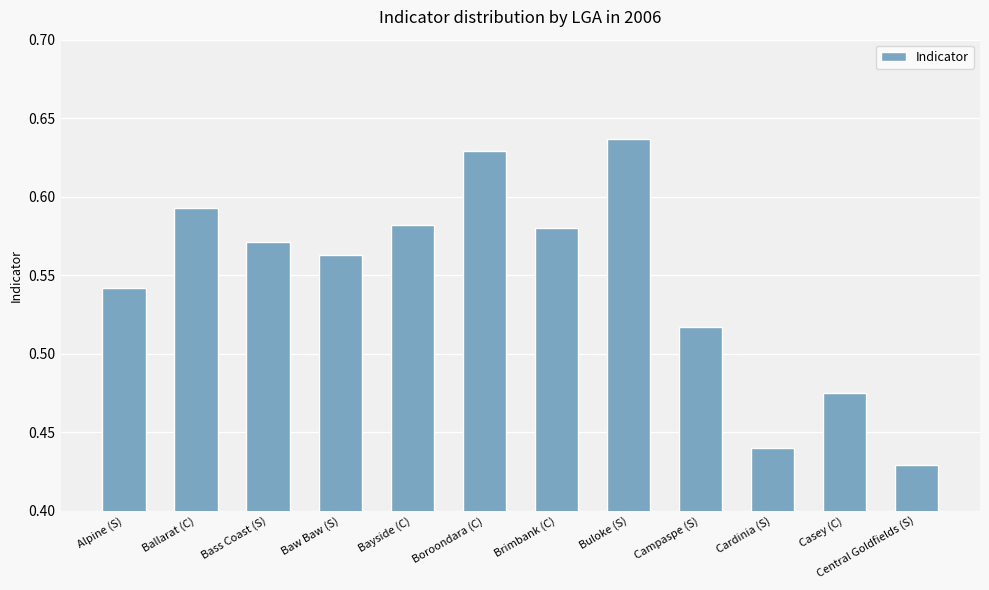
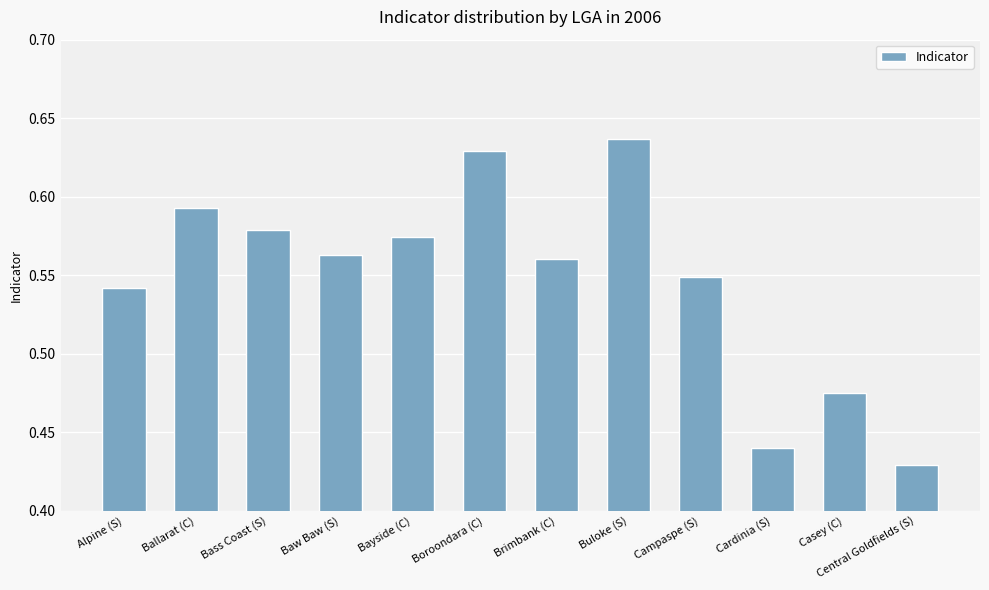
Bass Coast (S): 0.571 -> 0.579
Bayside (C): 0.582 -> 0.574
Brimbank (C): 0.58 -> 0.56
Campaspe (S): 0.517 -> 0.549
